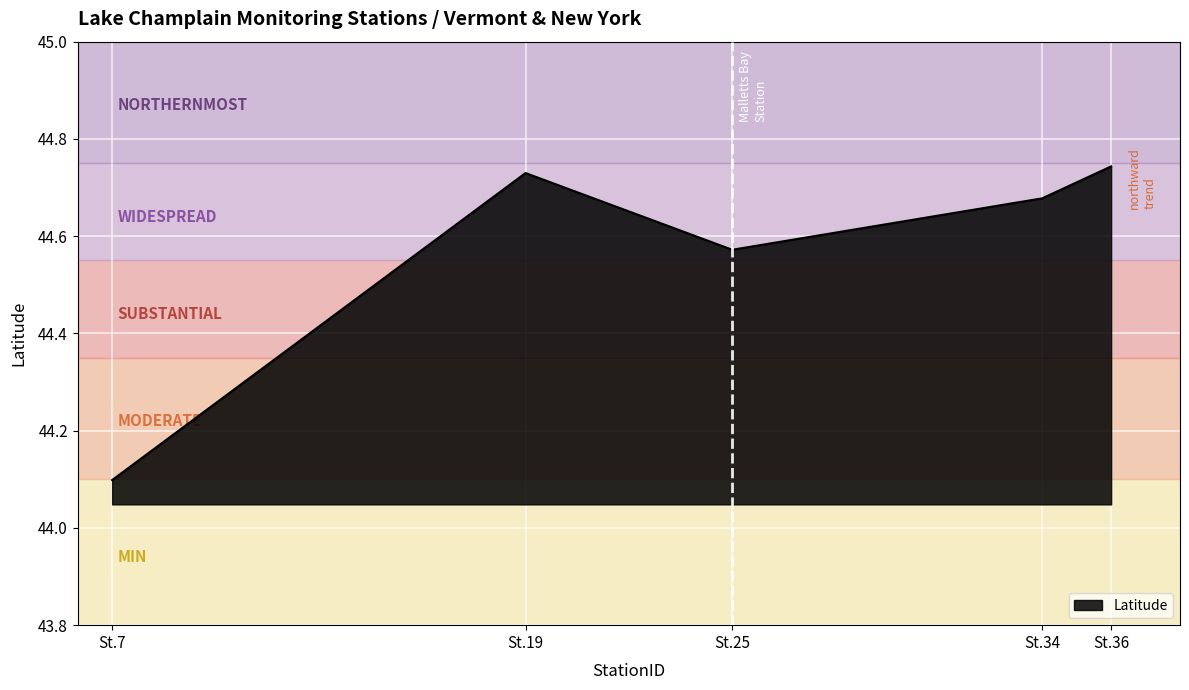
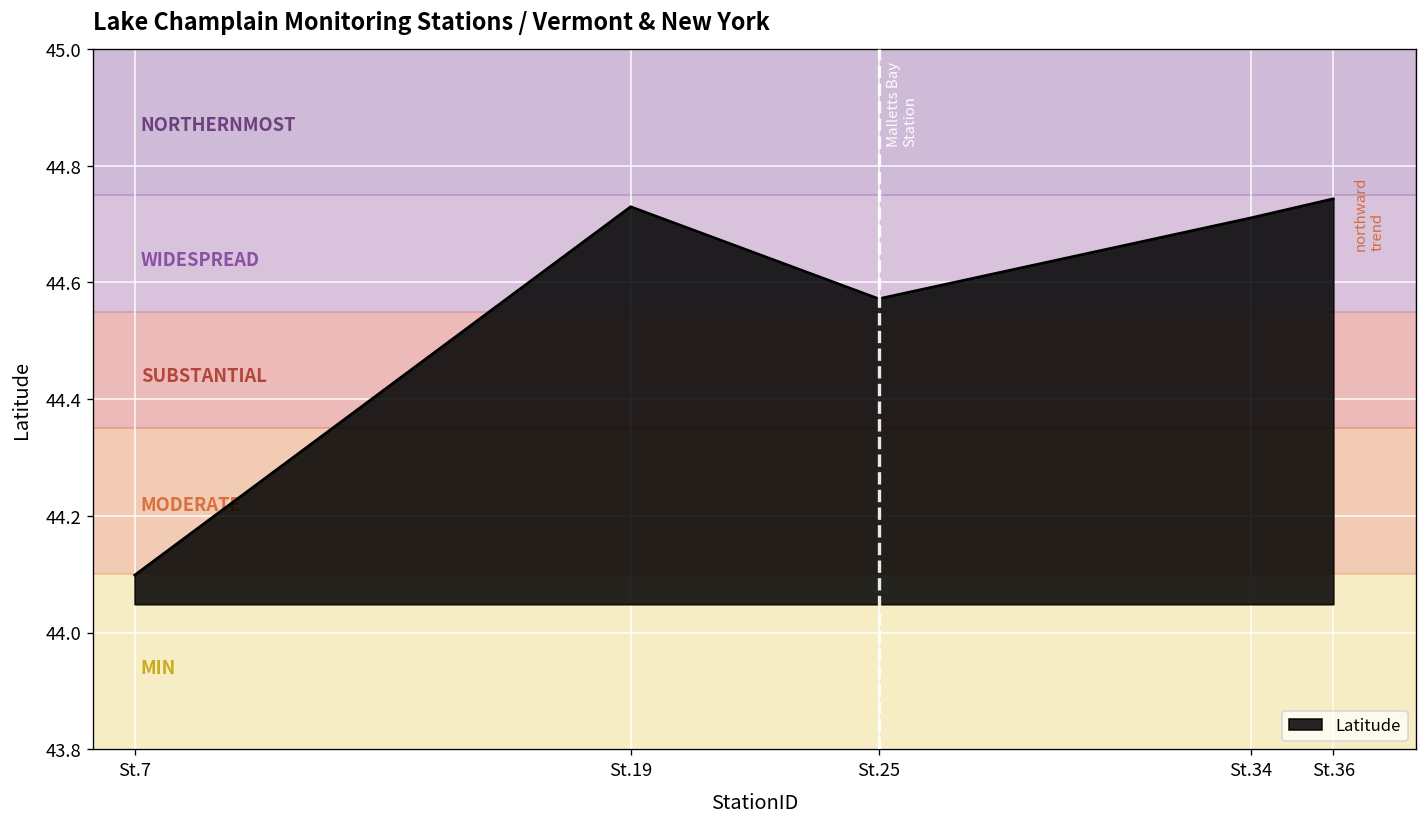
St.34: 44.68 -> 44.71
